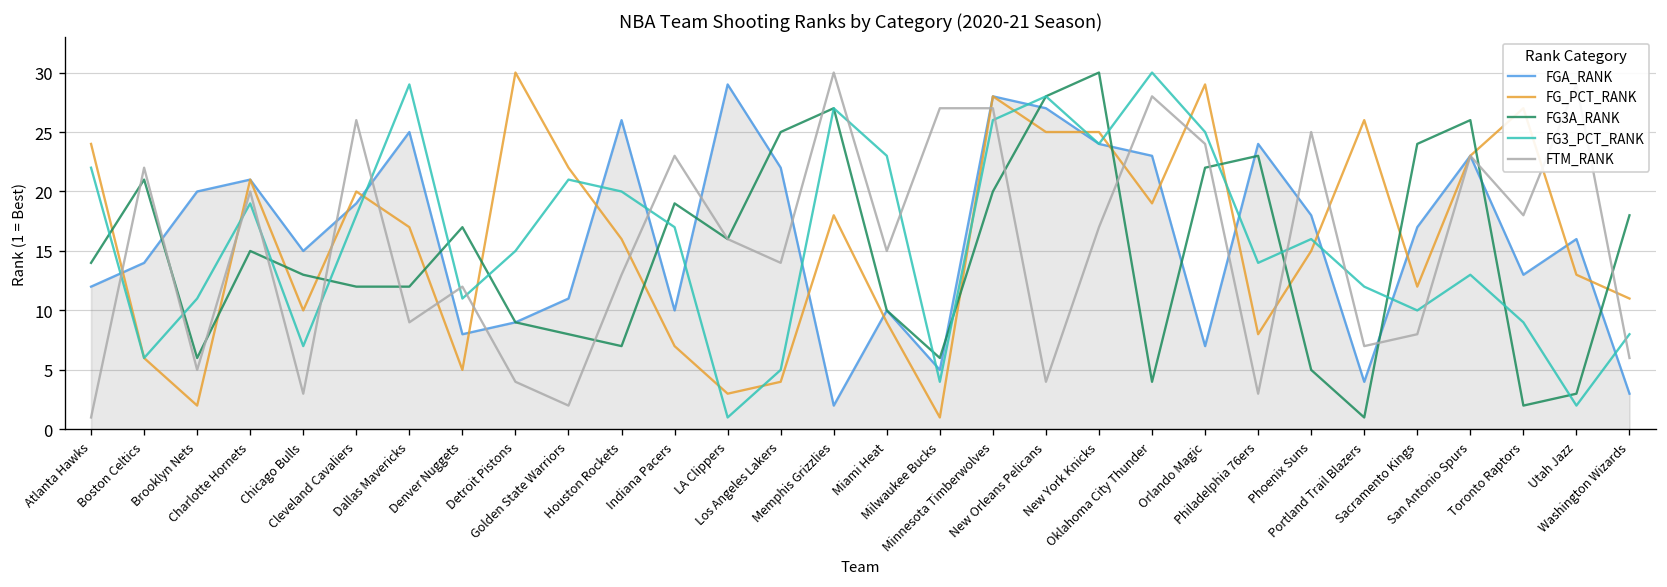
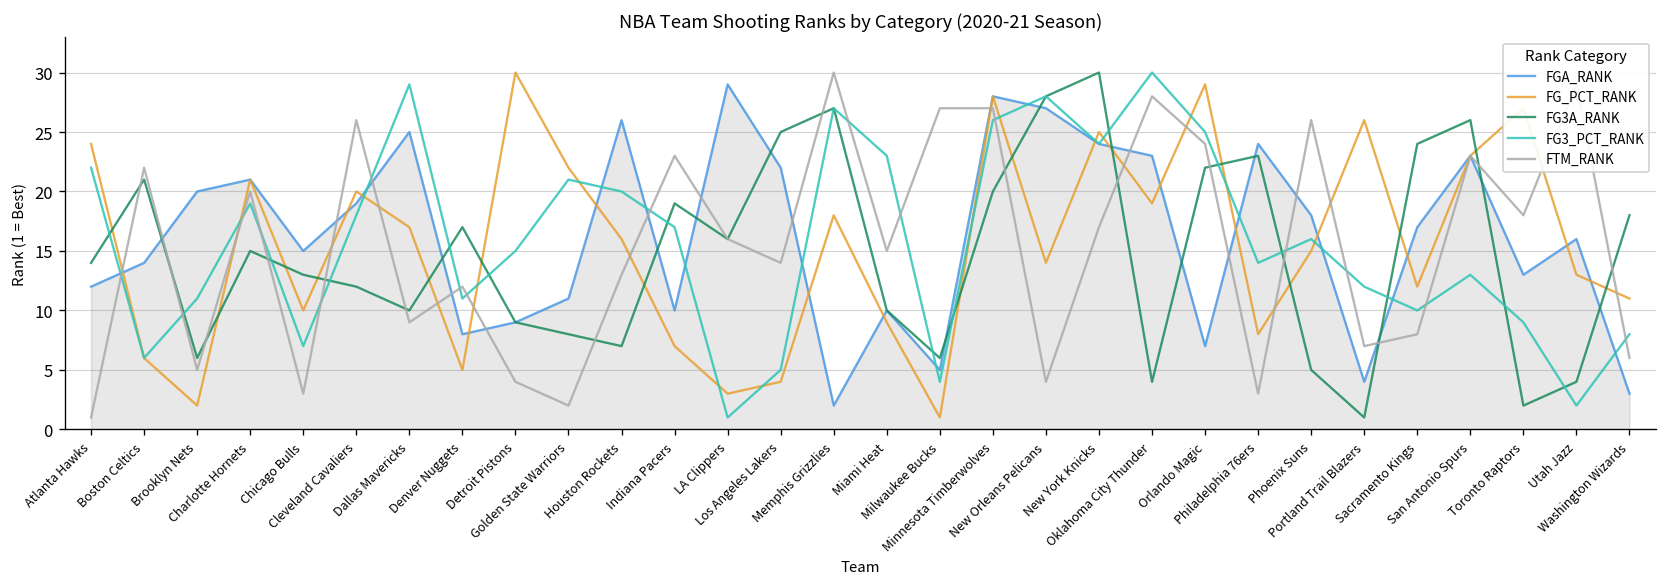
FG3A_RANK, Dallas Mavericks: 12 -> 10
FG_PCT_RANK, New Orleans Pelicans: 25 -> 14
FTM_RANK, Phoenix Suns: 25 -> 26
FG3A_RANK, Utah Jazz: 3 -> 4
